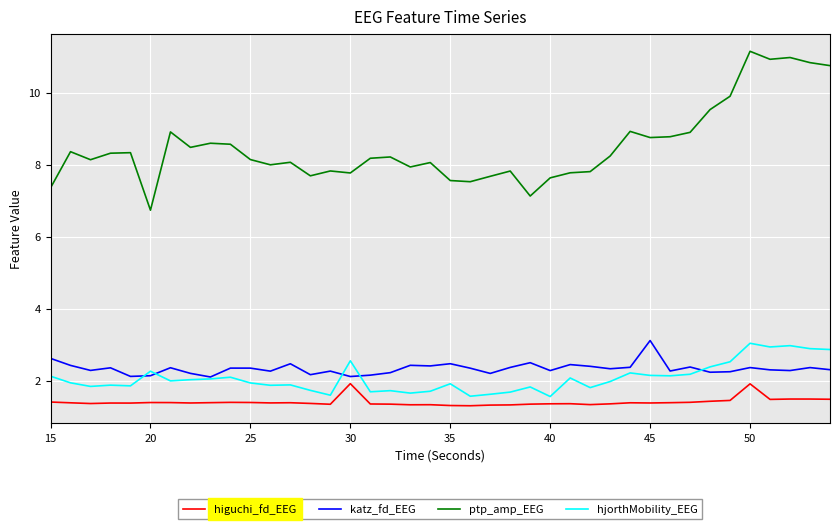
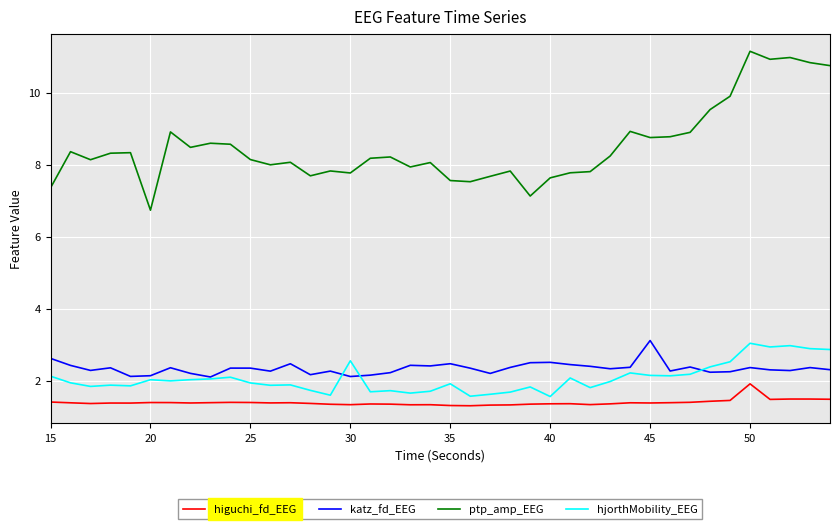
hjorthMobility_EEG, 20: 2.3 -> 2.0
higuchi_fd_EEG, 30: 1.9 -> 1.3
katz_fd_EEG, 40: 2.3 -> 2.5
